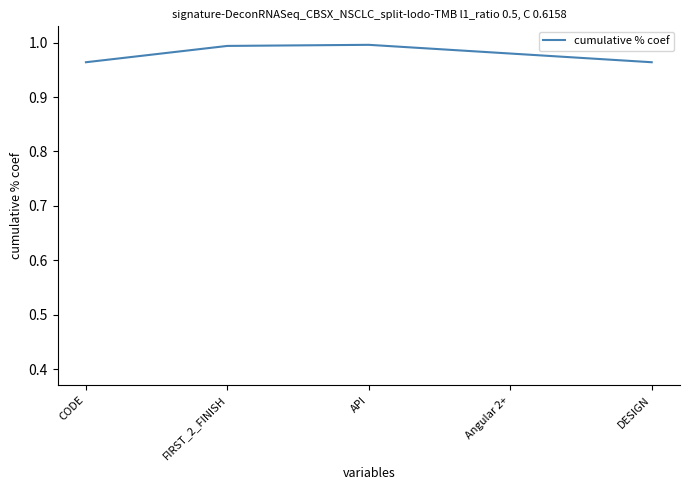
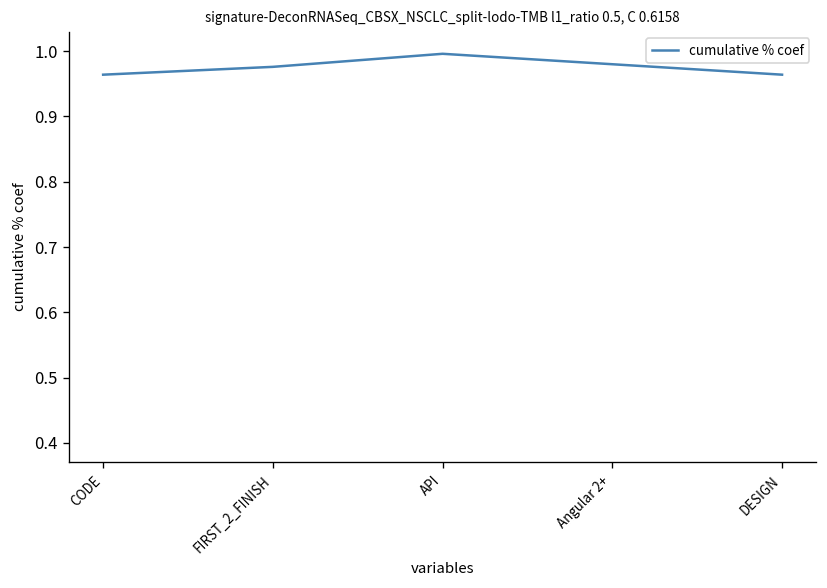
FIRST_2_FINISH: 0.99 -> 0.98
